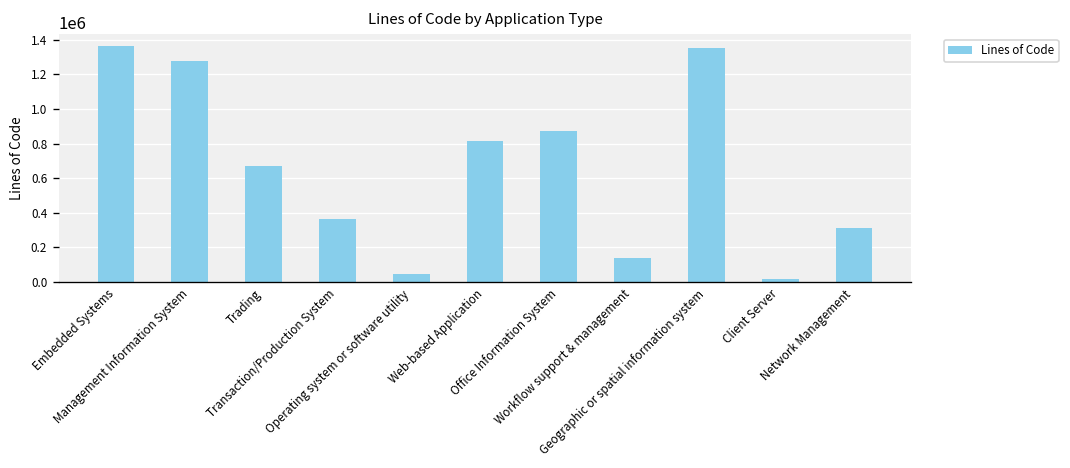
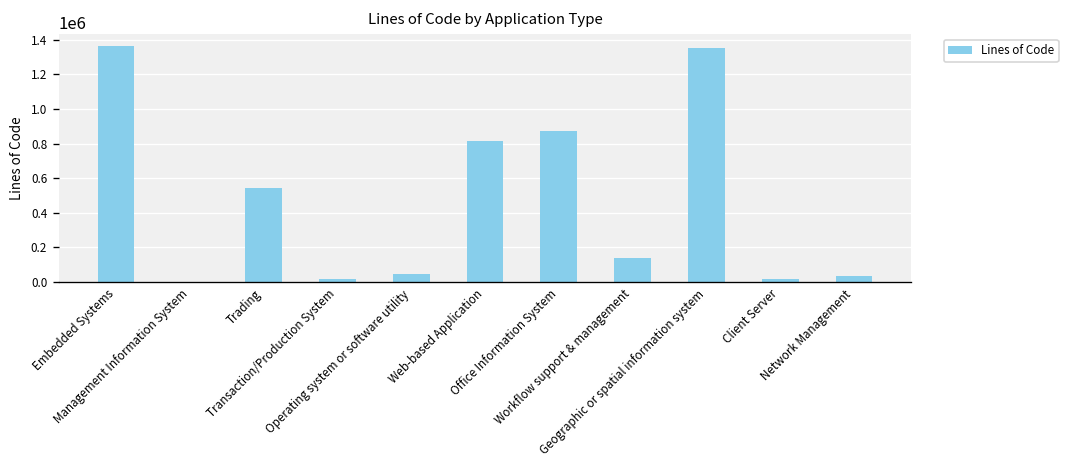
Management Information System: 1280000 -> 0
Trading: 670000 -> 550000
Transaction/Production System: 360000 -> 20000
Network Management: 310000 -> 40000
